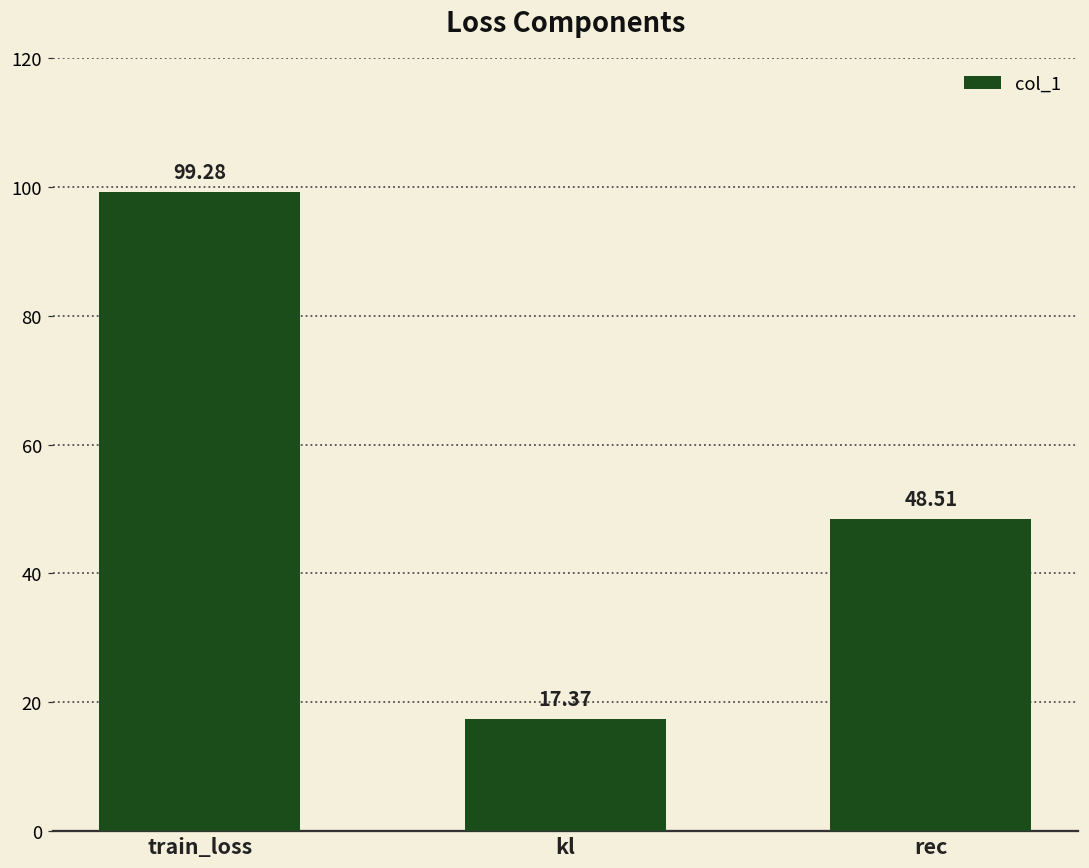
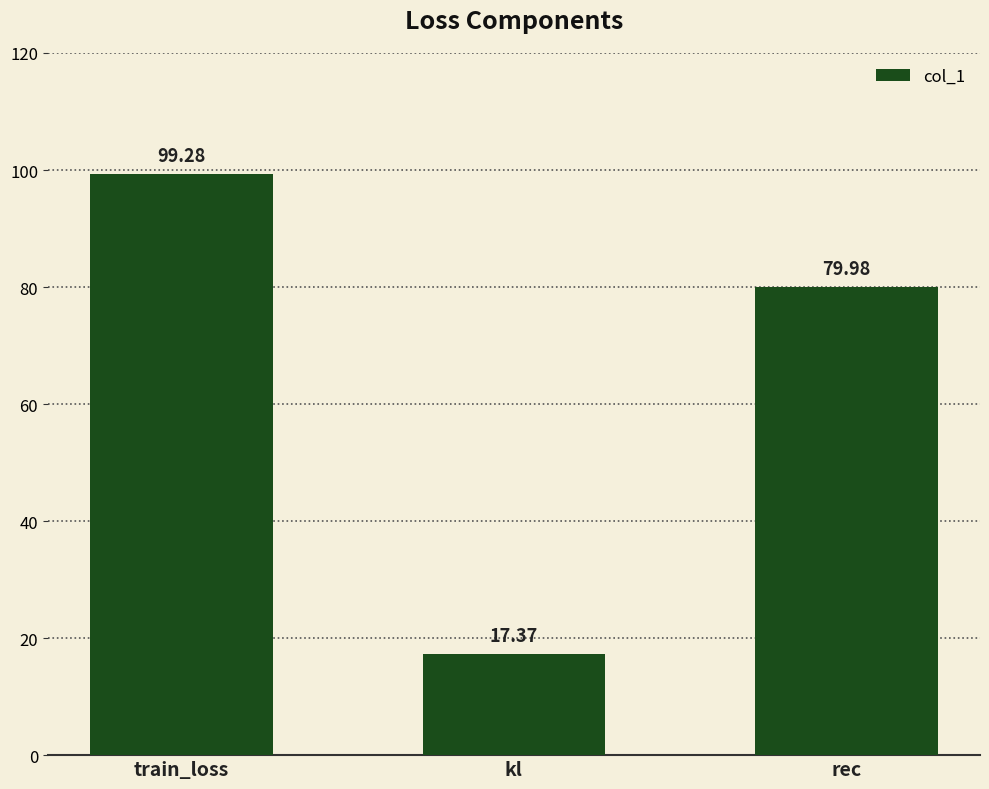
rec: 48.51 -> 79.98
